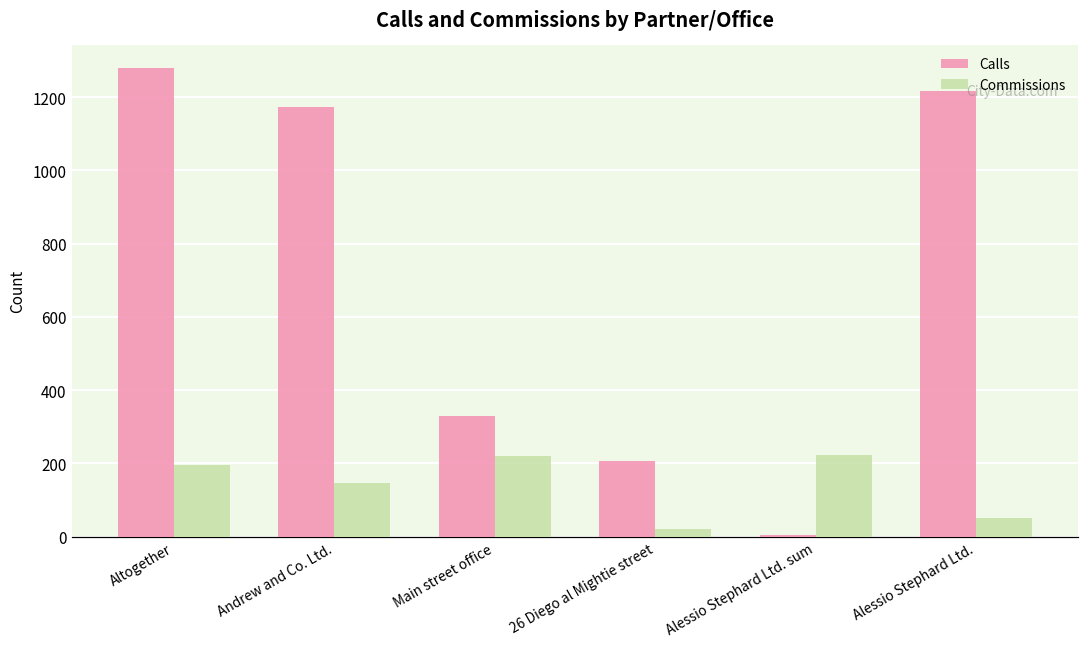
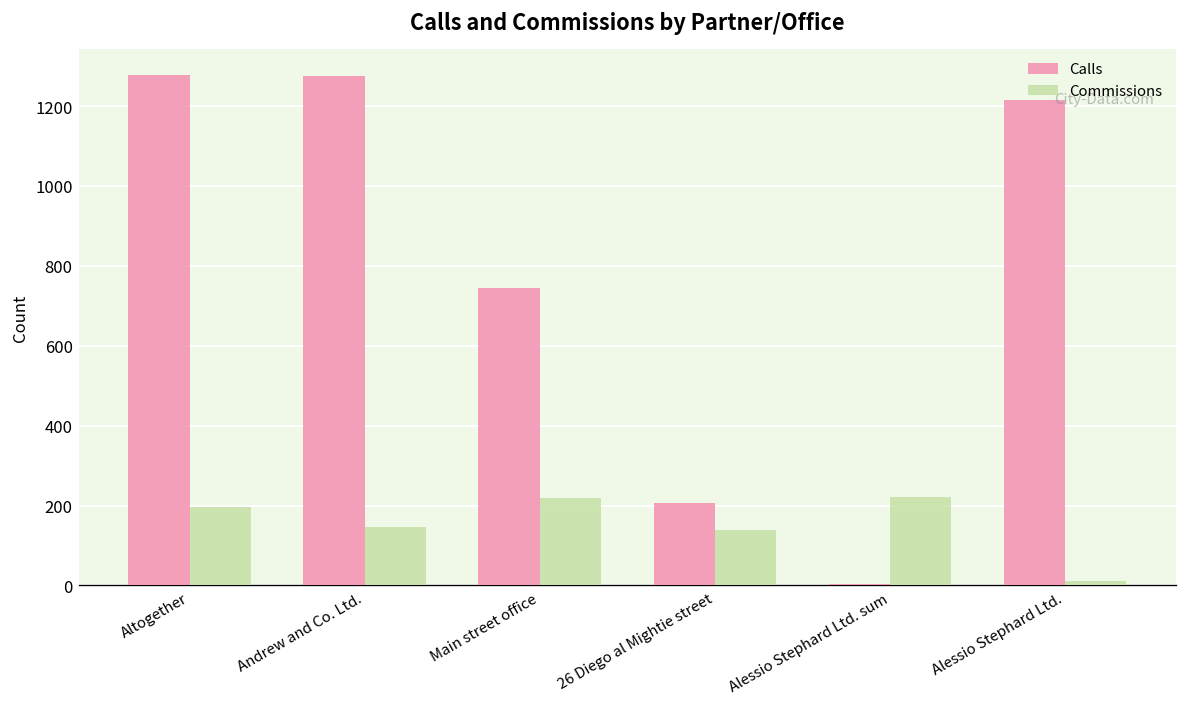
Calls, Andrew and Co. Ltd.: 1170 -> 1280
Calls, Main street office: 330 -> 750
Commissions, 26 Diego al Mightie street: 20 -> 140
Commissions, Alessio Stephard Ltd.: 50 -> 10
